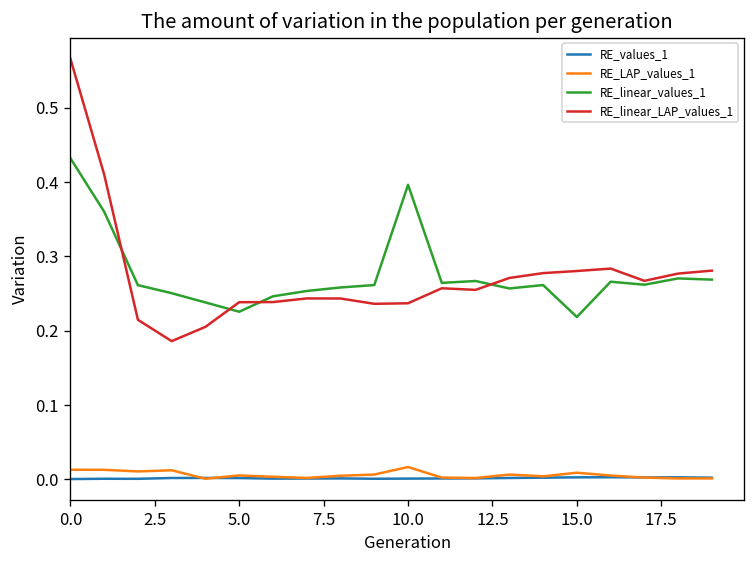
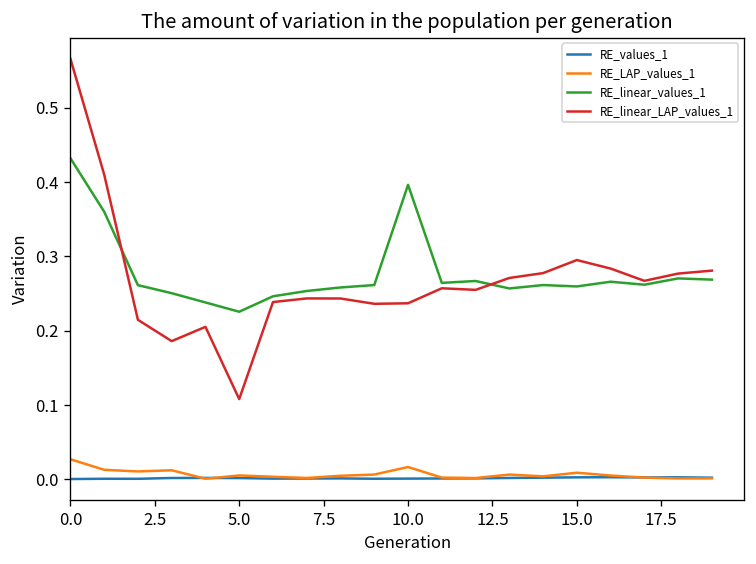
RE_LAP_values_1, 0.0: 0.01 -> 0.03
RE_linear_LAP_values_1, 5.0: 0.24 -> 0.11
RE_linear_values_1, 15.0: 0.22 -> 0.26
RE_linear_LAP_values_1, 15.0: 0.28 -> 0.30
